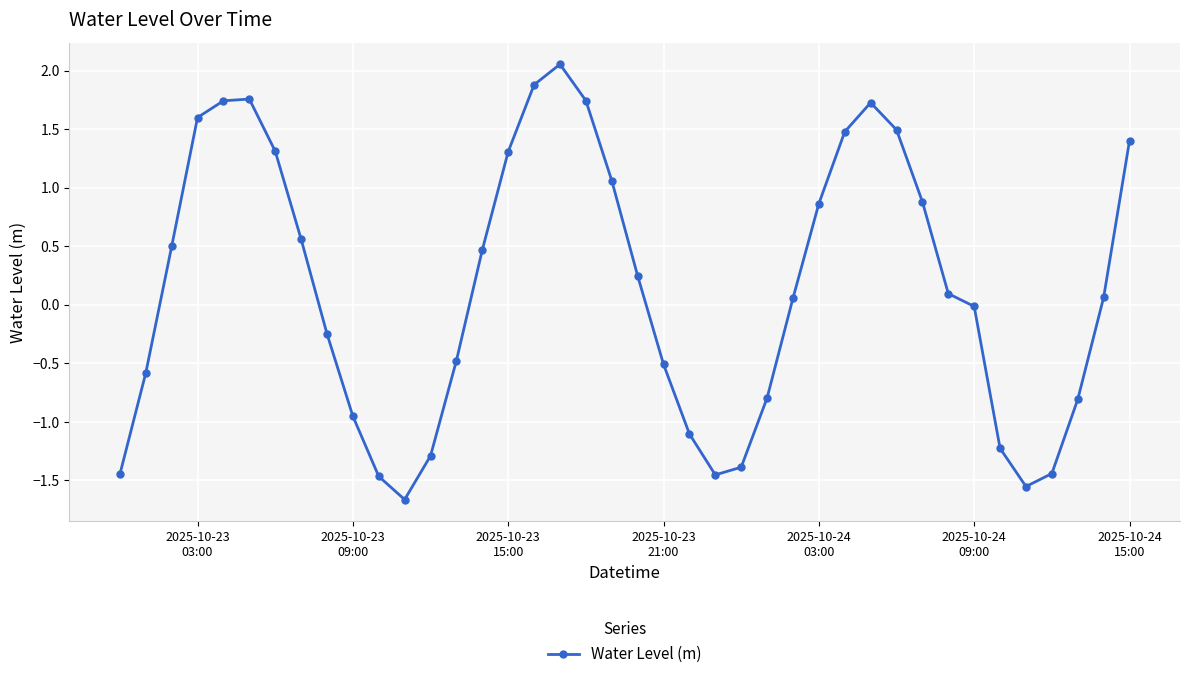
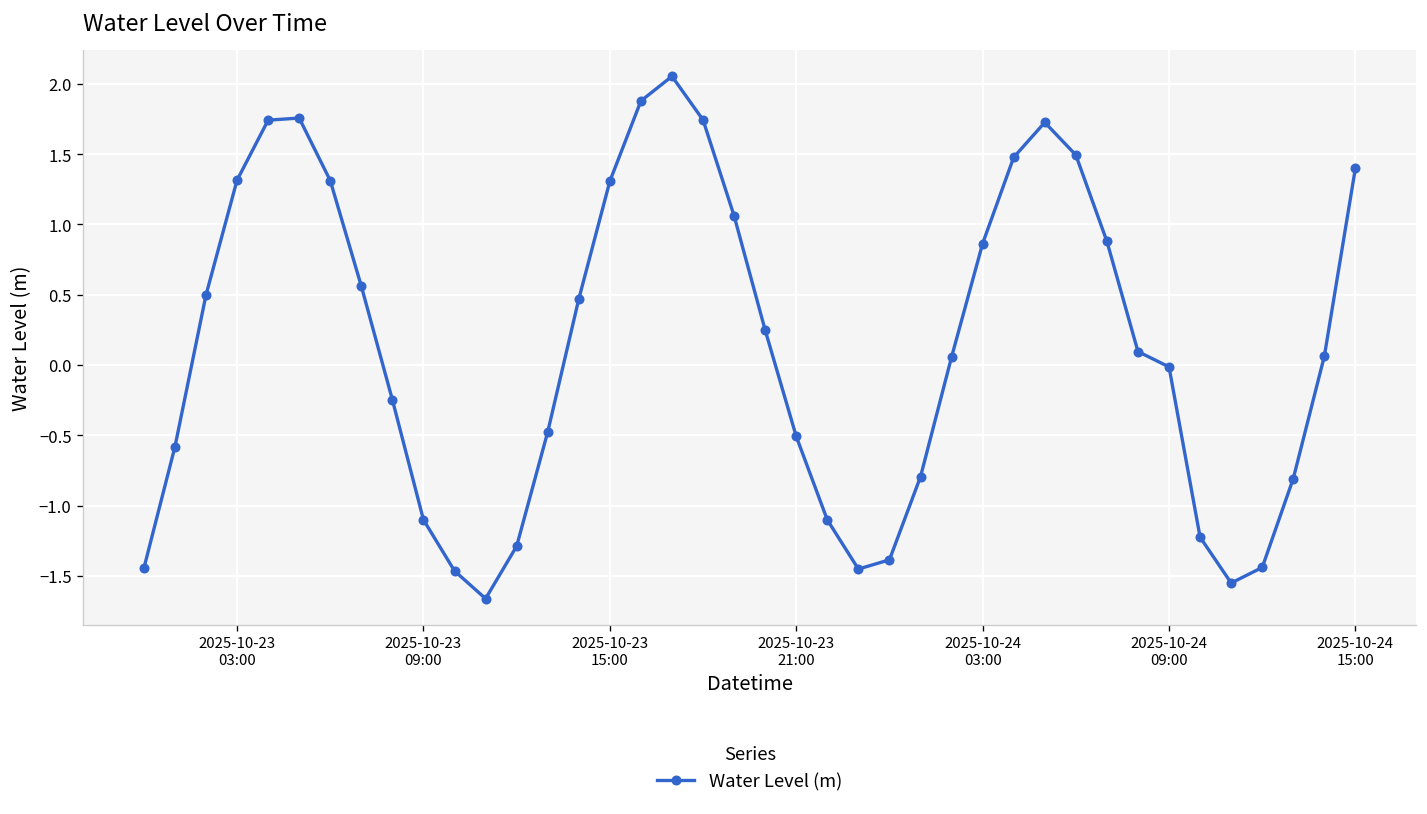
2025-10-23 03:00: 1.60 -> 1.31
2025-10-23 09:00: -0.95 -> -1.10
